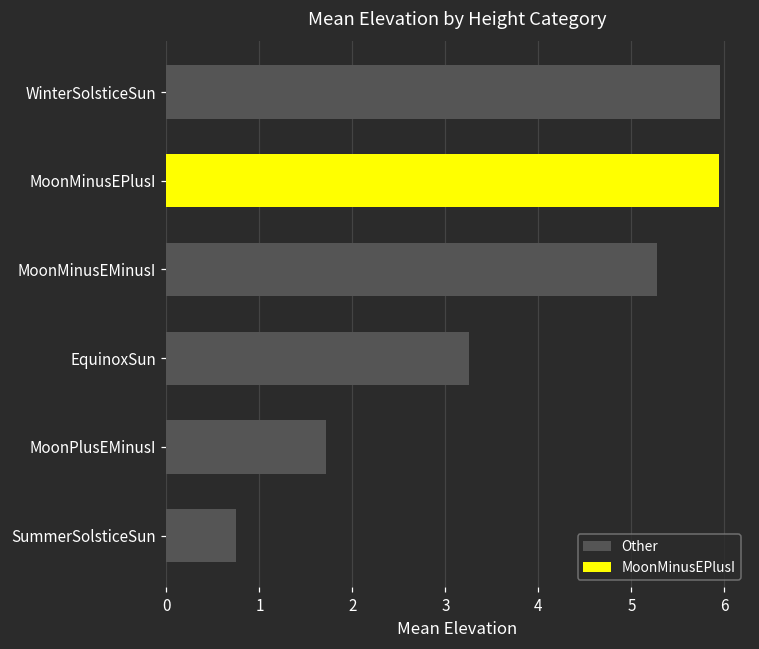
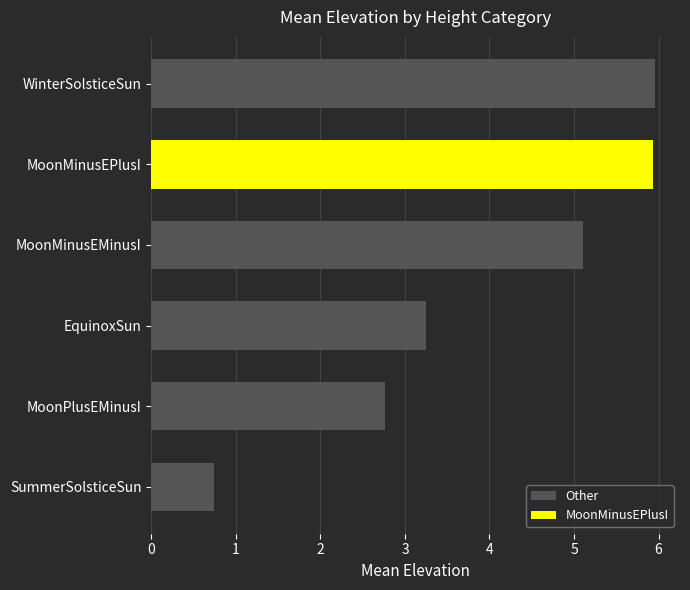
MoonMinusEMinusI: 5.3 -> 5.1
MoonPlusEMinusI: 1.7 -> 2.8
